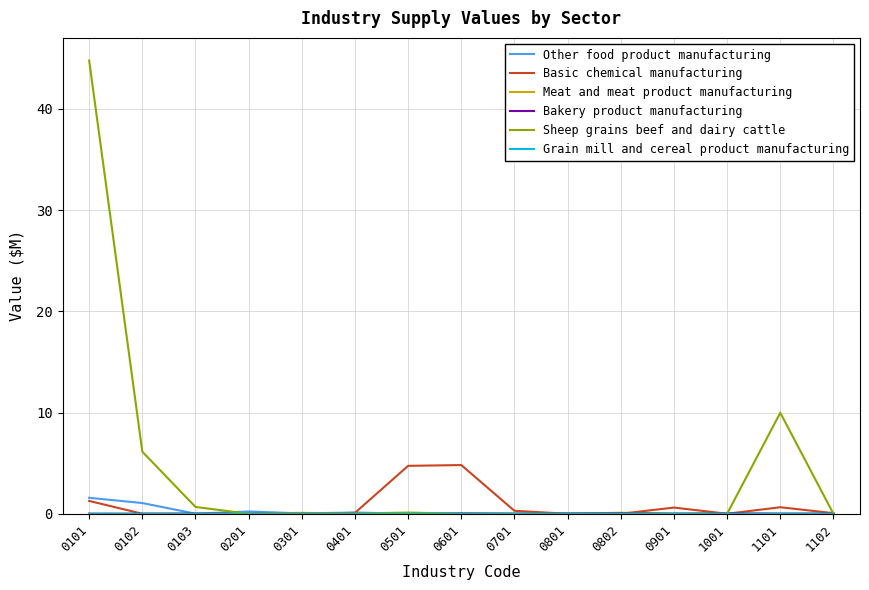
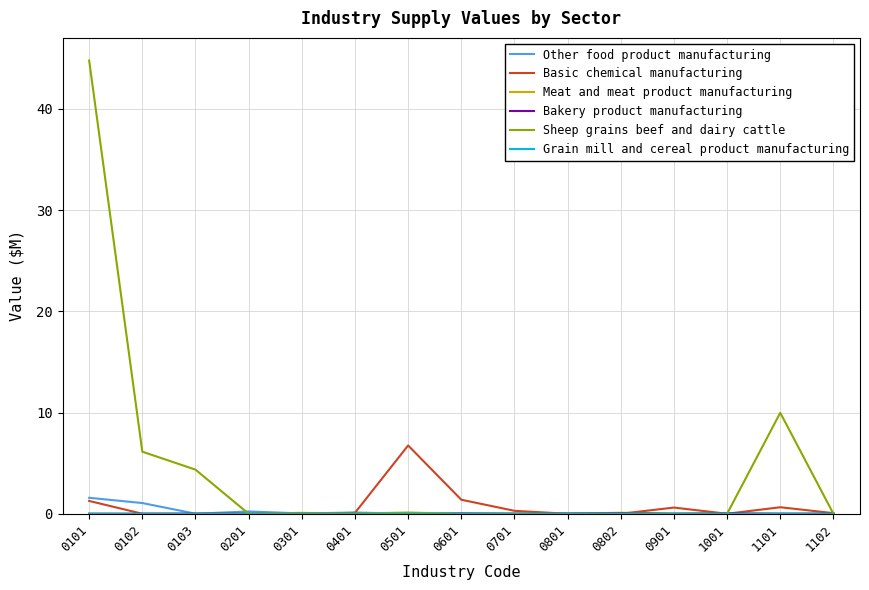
Sheep grains beef and dairy cattle, 0103: 0.7 -> 4.4
Basic chemical manufacturing, 0501: 4.7 -> 6.7
Basic chemical manufacturing, 0601: 4.8 -> 1.4
